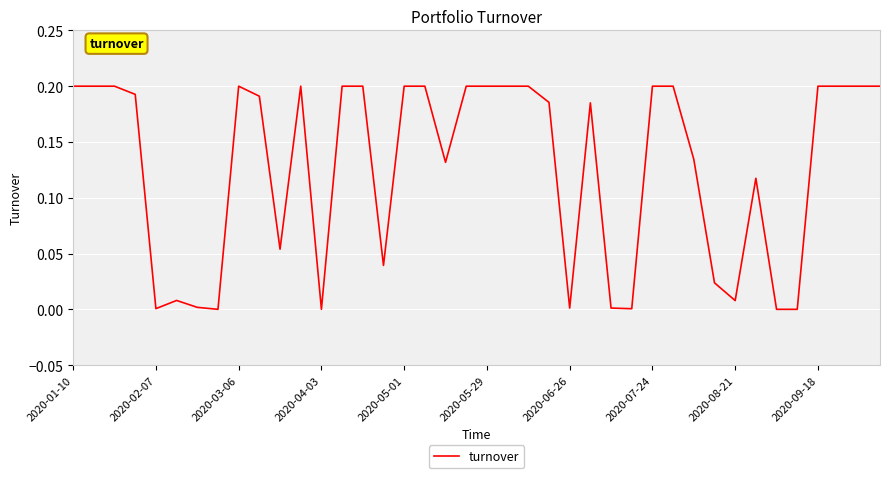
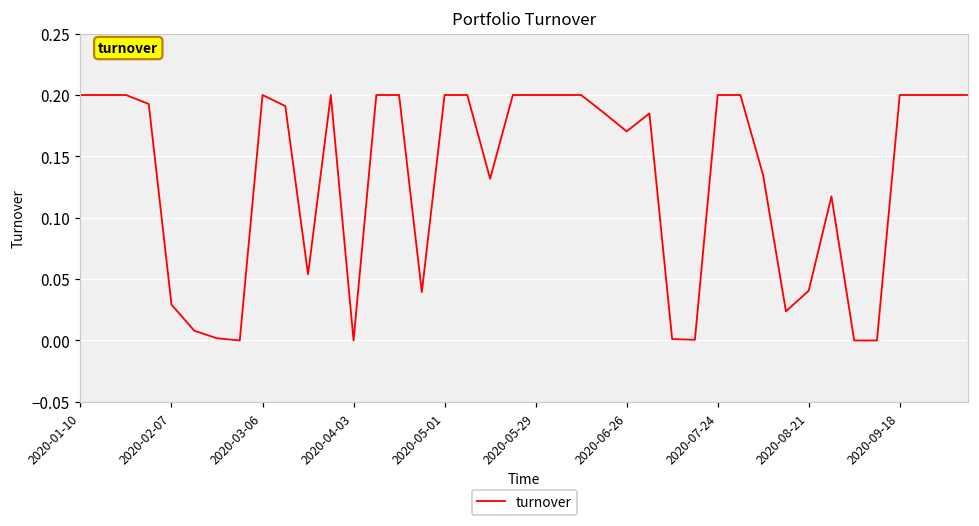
2020-02-07: 0.001 -> 0.029
2020-06-26: 0.001 -> 0.170
2020-08-21: 0.008 -> 0.041
